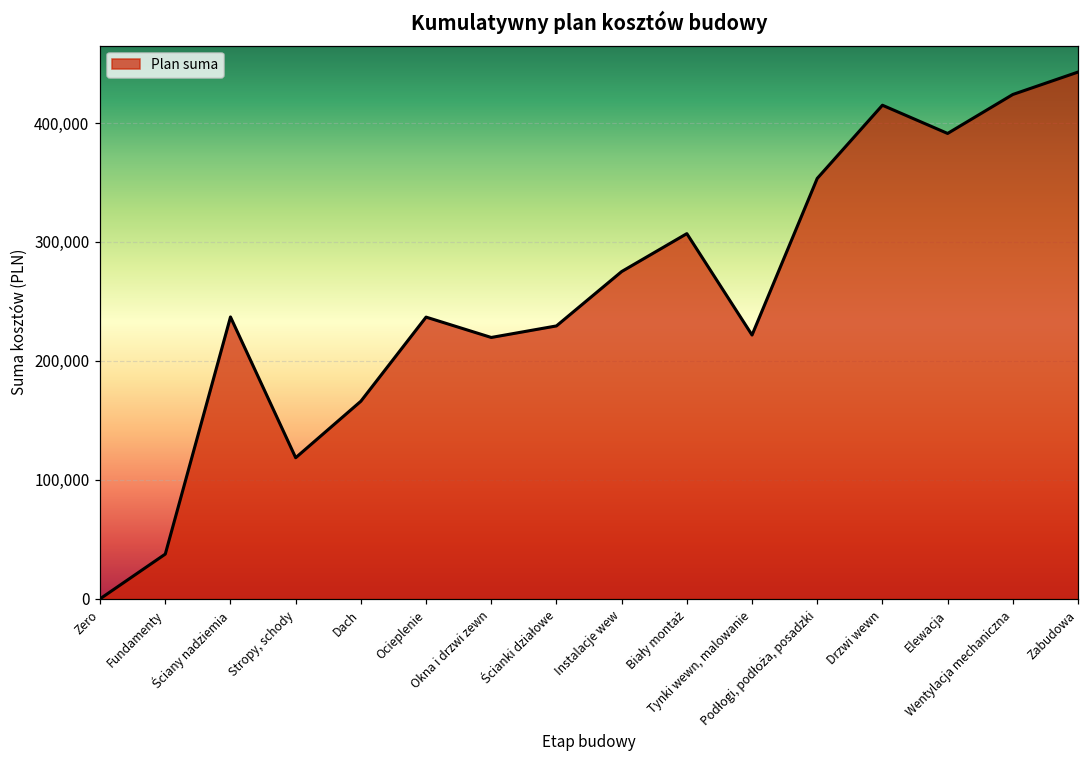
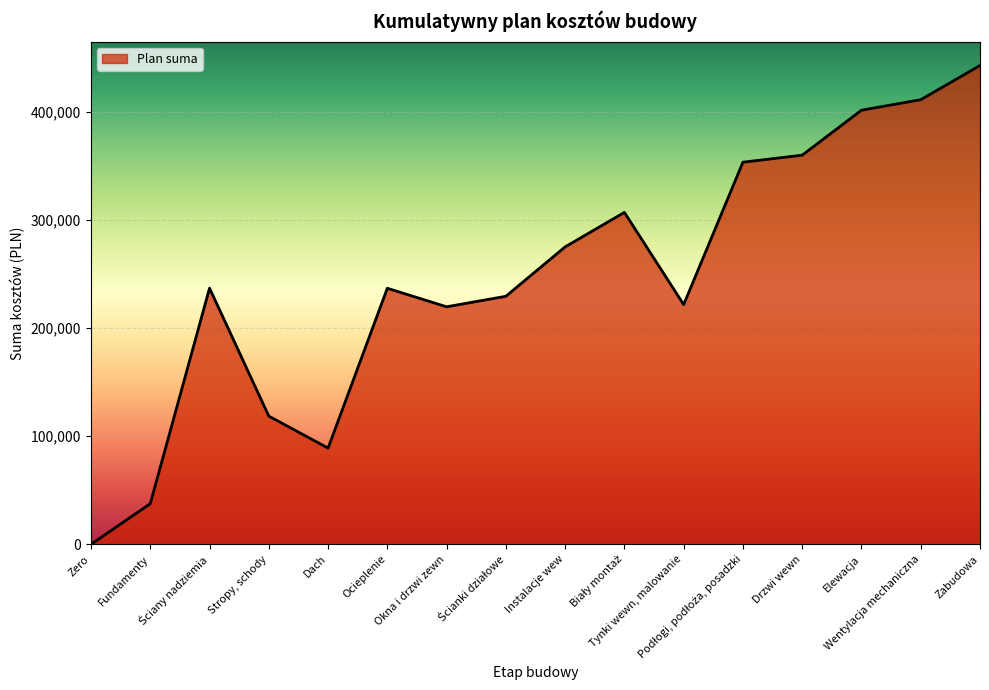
Dach: 166,000 -> 89,000
Drzwi wewn: 415,000 -> 360,000
Elewacja: 391,000 -> 401,000
Wentylacja mechaniczna: 424,000 -> 411,000
